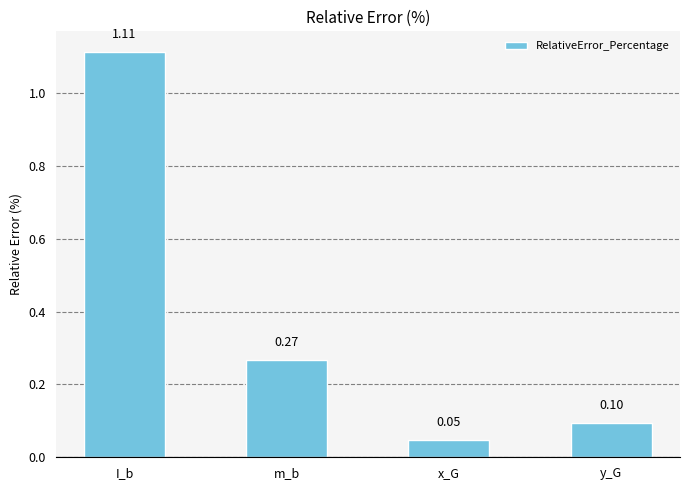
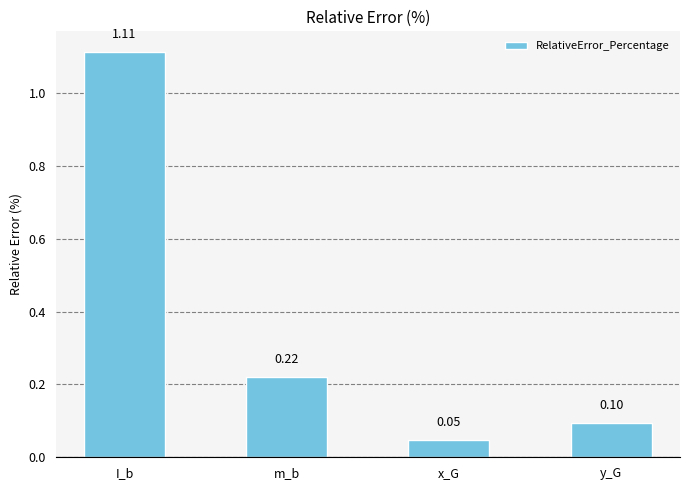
m_b: 0.27 -> 0.22
